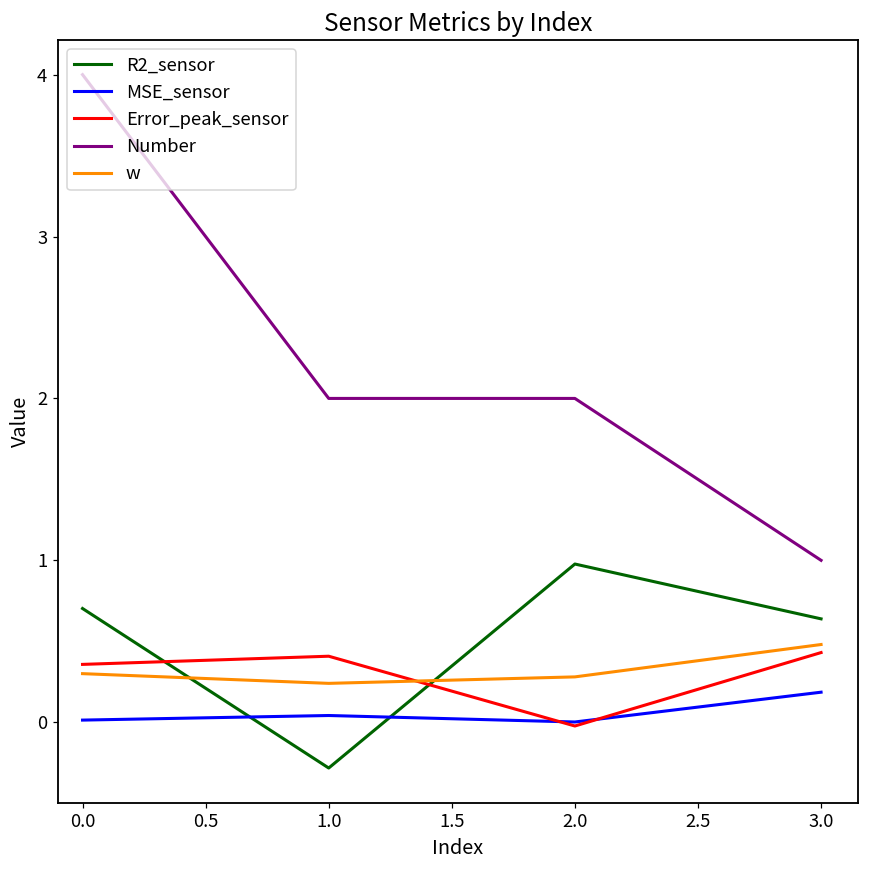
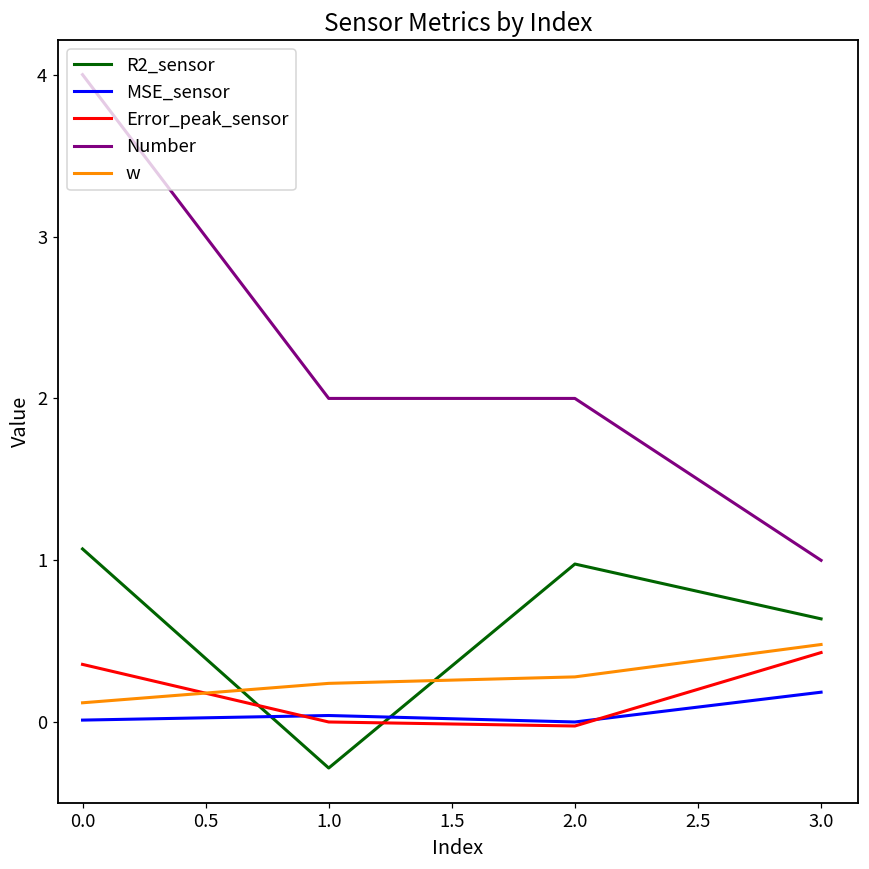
R2_sensor, 0.0: 0.70 -> 1.07
w, 0.0: 0.30 -> 0.12
Error_peak_sensor, 1.0: 0.41 -> 0.00
